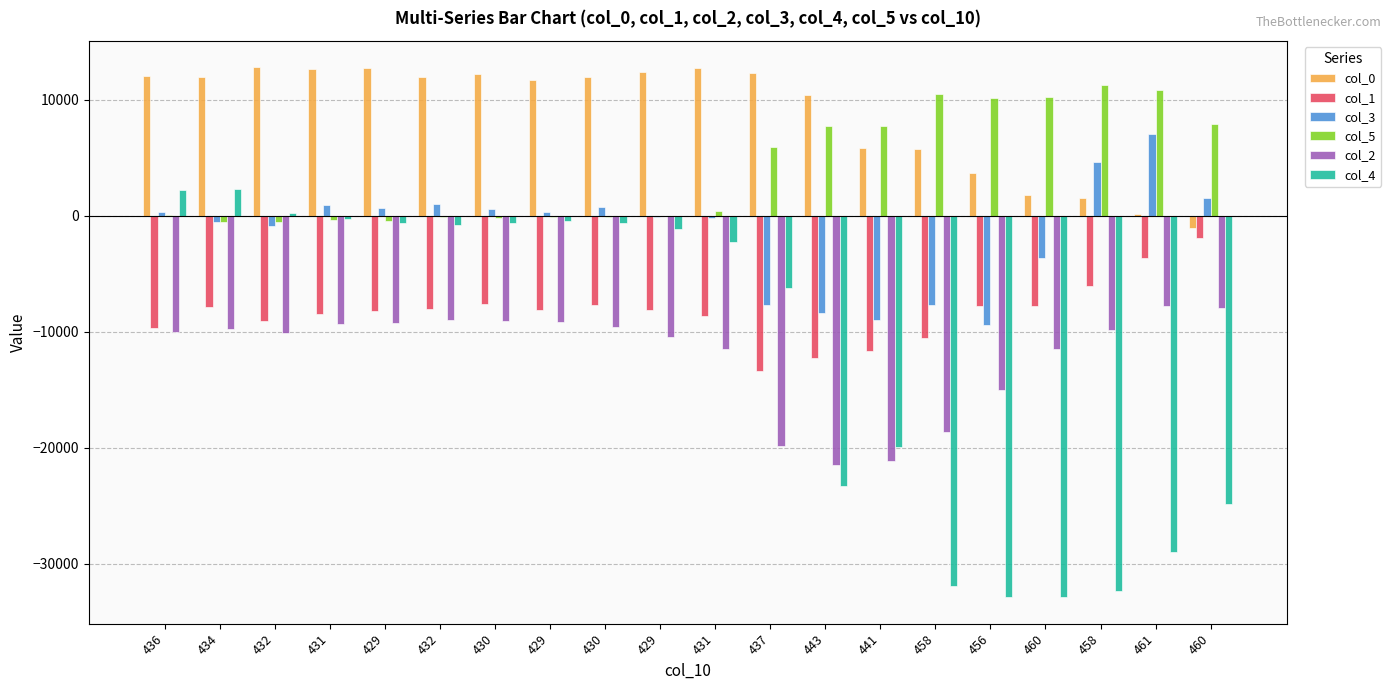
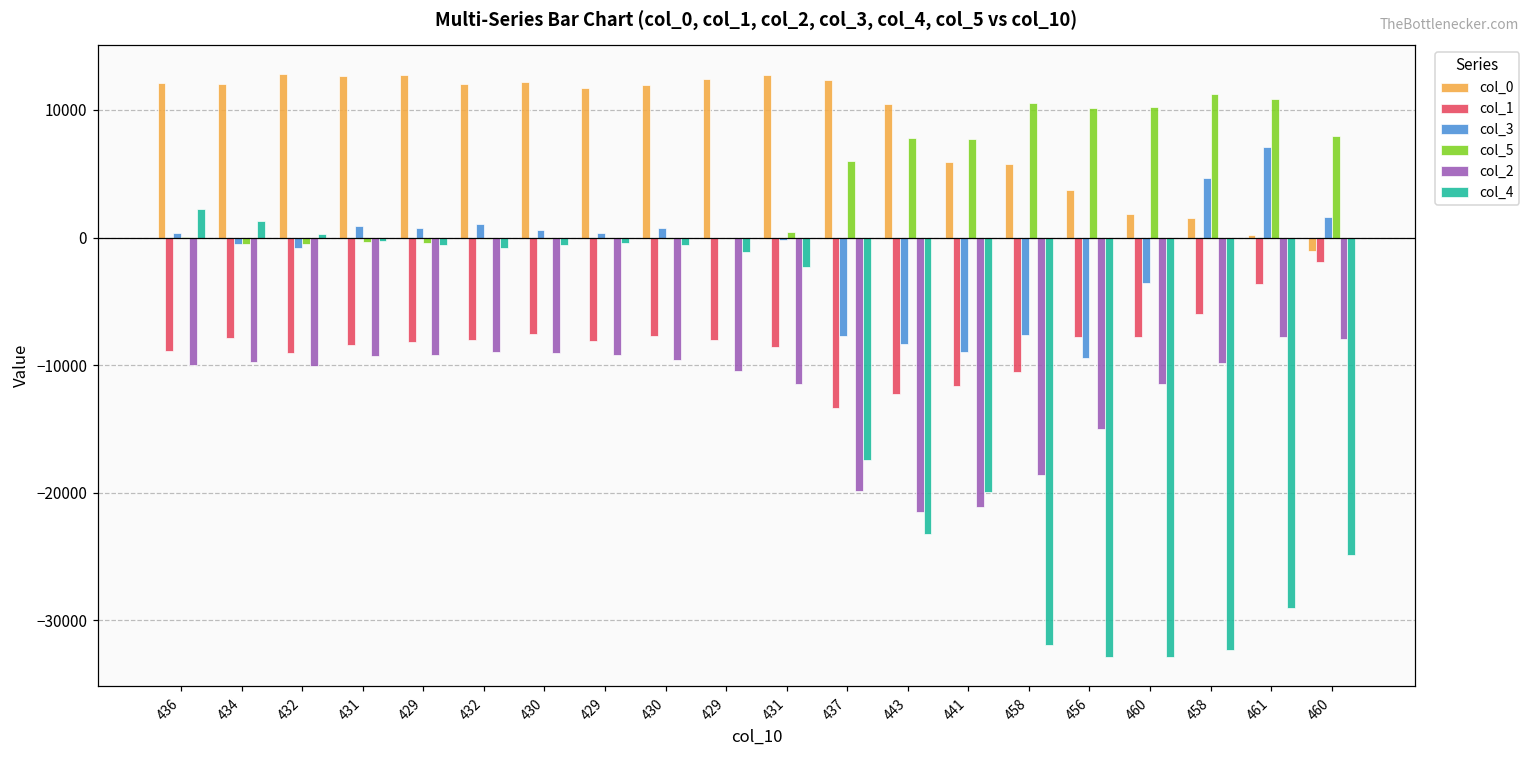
col_1, 436: -9700 -> -8900
col_4, 434: 2300 -> 1300
col_4, 437: -6200 -> -17400
